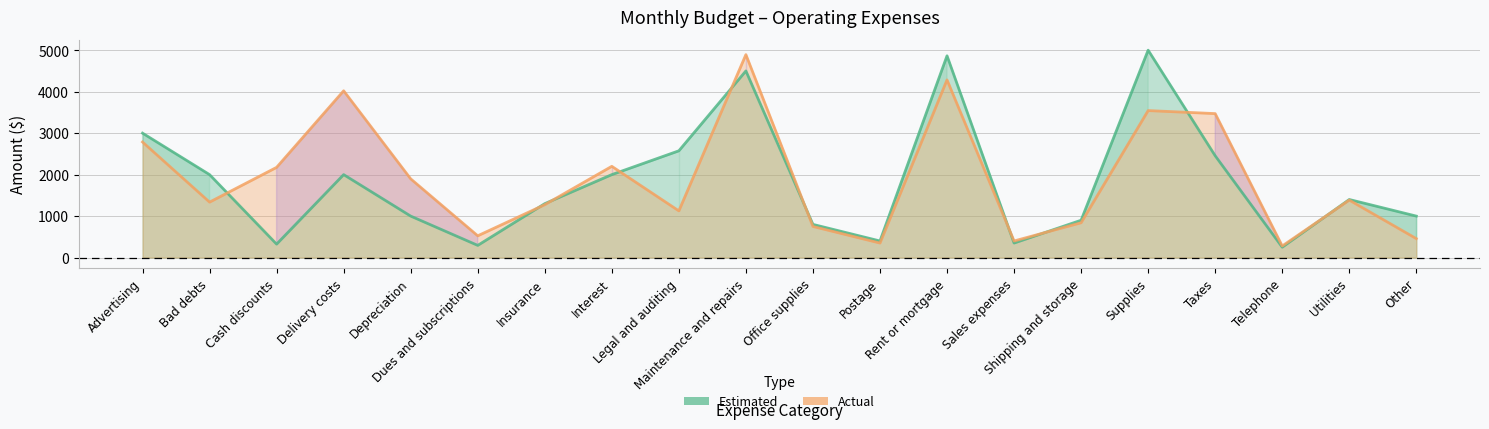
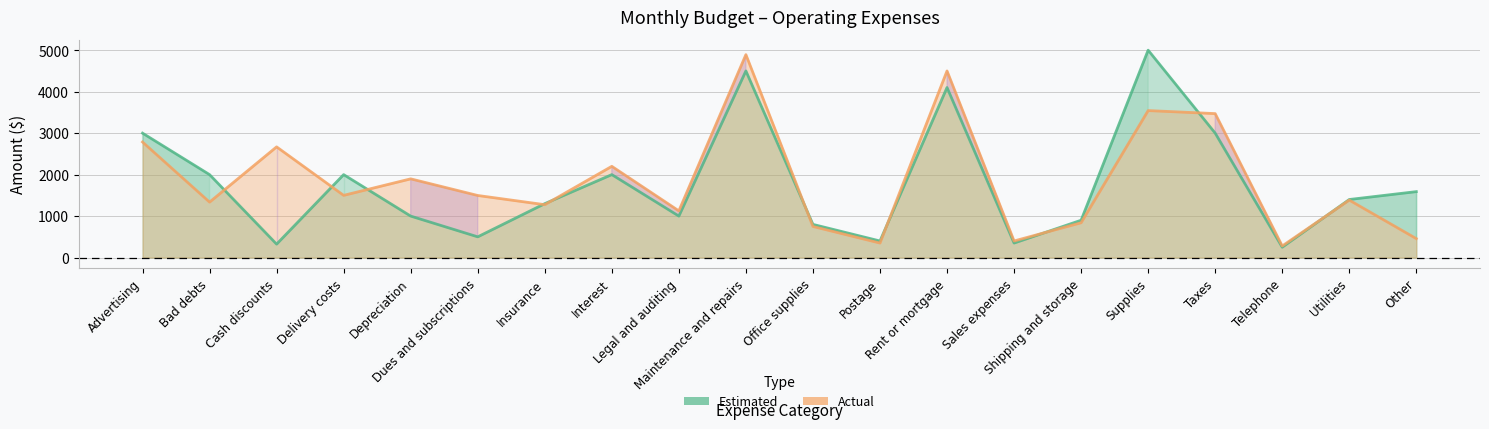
Actual, Cash discounts: 2200 -> 2700
Actual, Delivery costs: 4000 -> 1500
Estimated, Dues and subscriptions: 300 -> 500
Actual, Dues and subscriptions: 500 -> 1500
Estimated, Legal and auditing: 2600 -> 1000
Estimated, Rent or mortgage: 4900 -> 4100
Actual, Rent or mortgage: 4300 -> 4500
Estimated, Taxes: 2500 -> 3000
Estimated, Other: 1000 -> 1600
